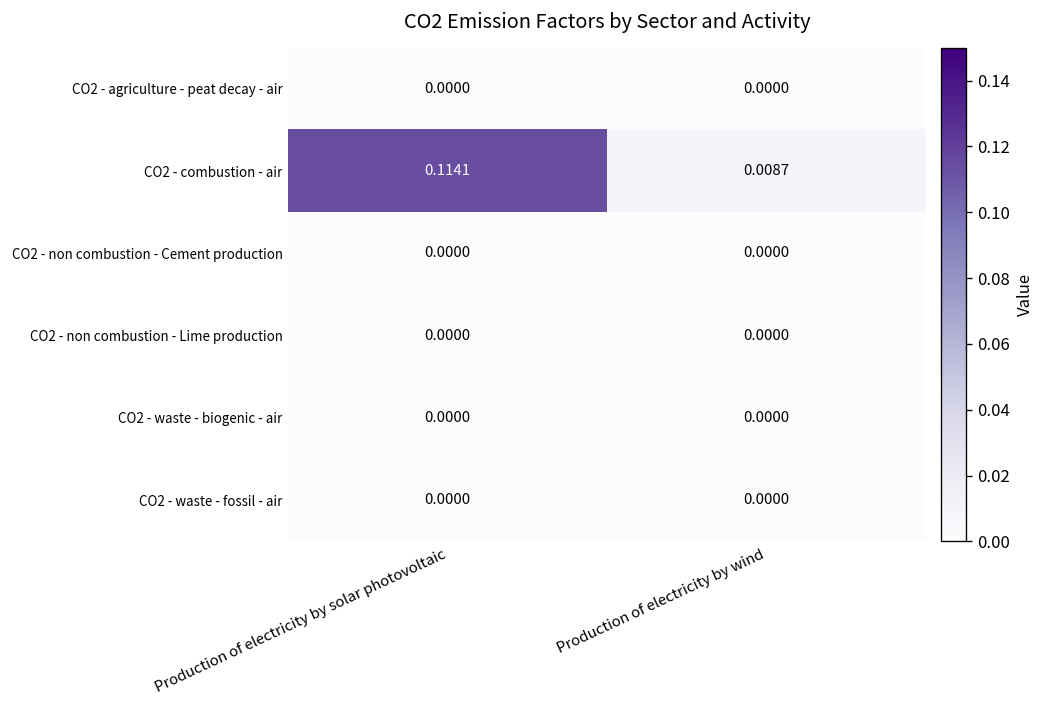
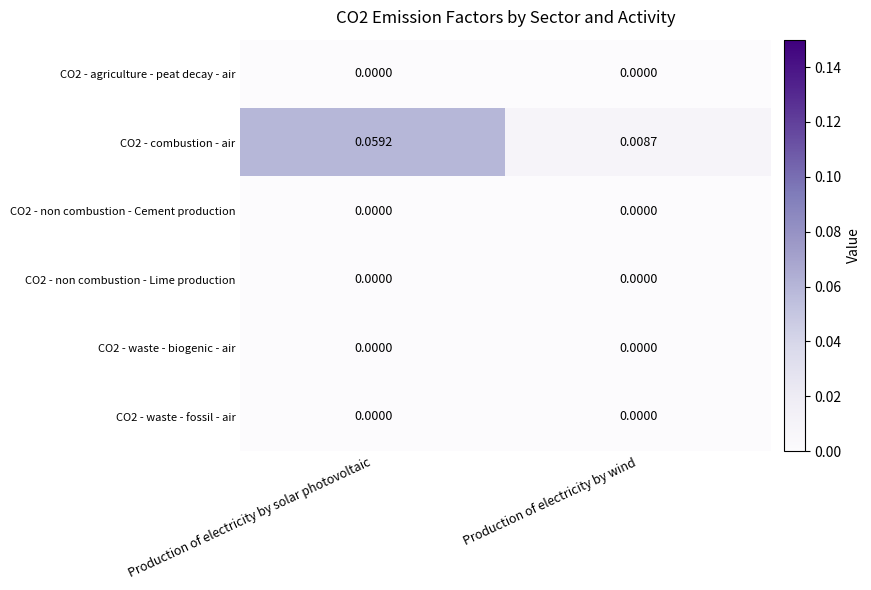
CO2 - combustion - air, Production of electricity by solar photovoltaic: 0.1141 -> 0.0592
